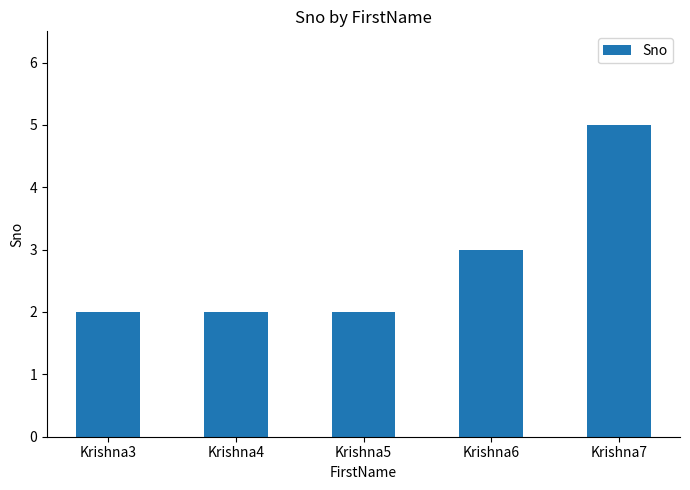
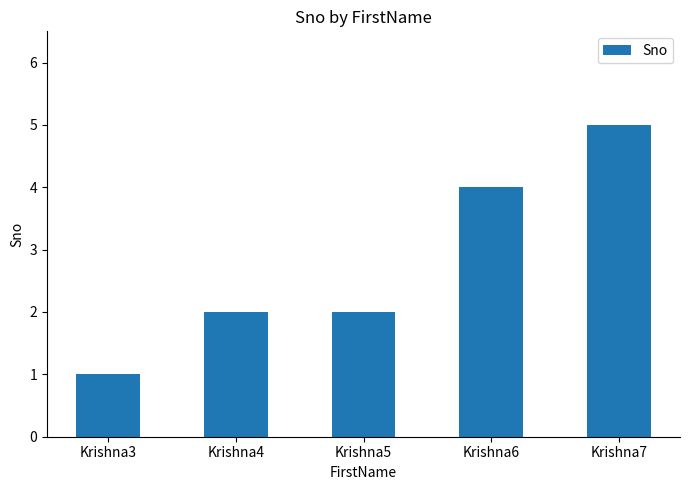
Krishna3: 2 -> 1
Krishna6: 3 -> 4
